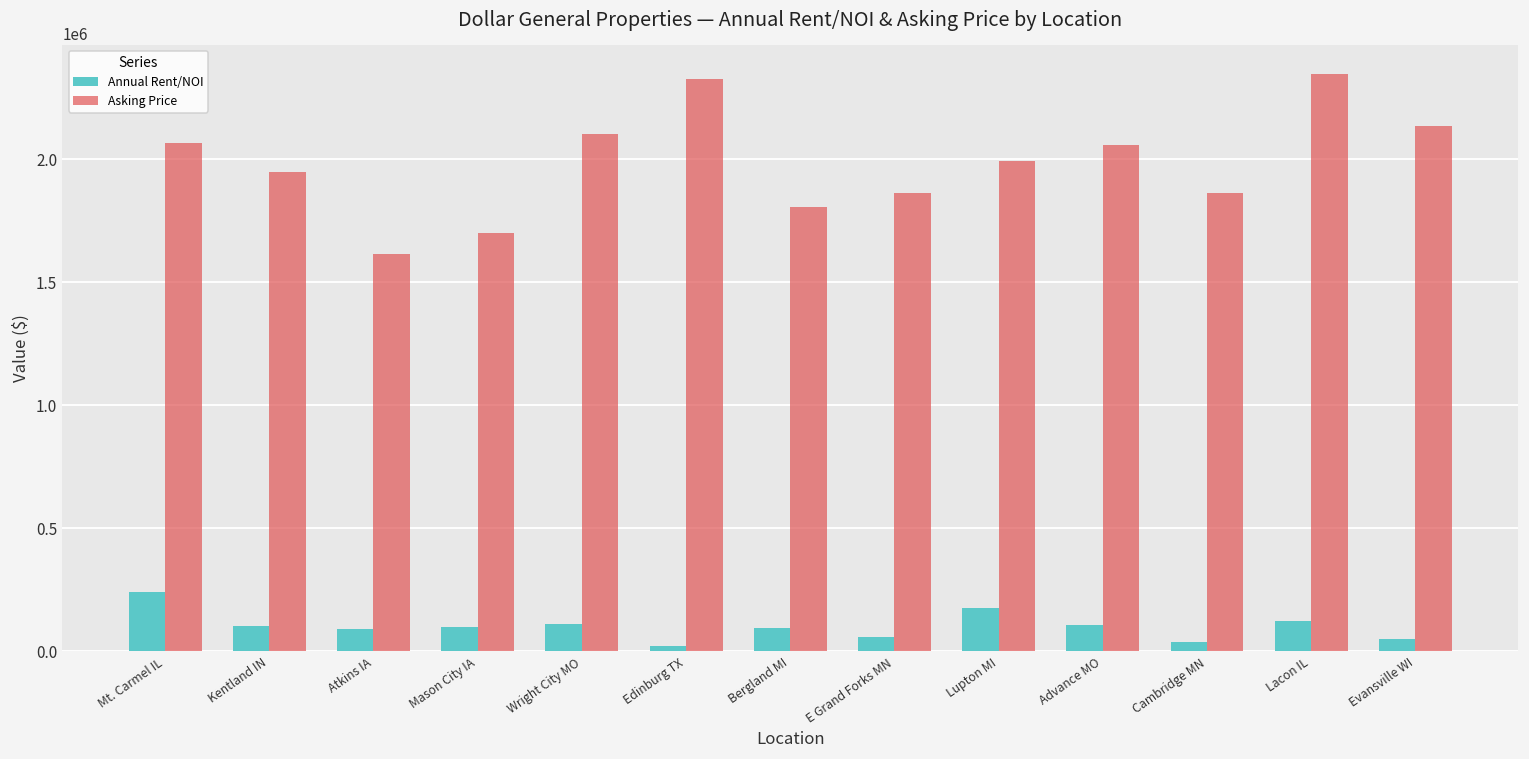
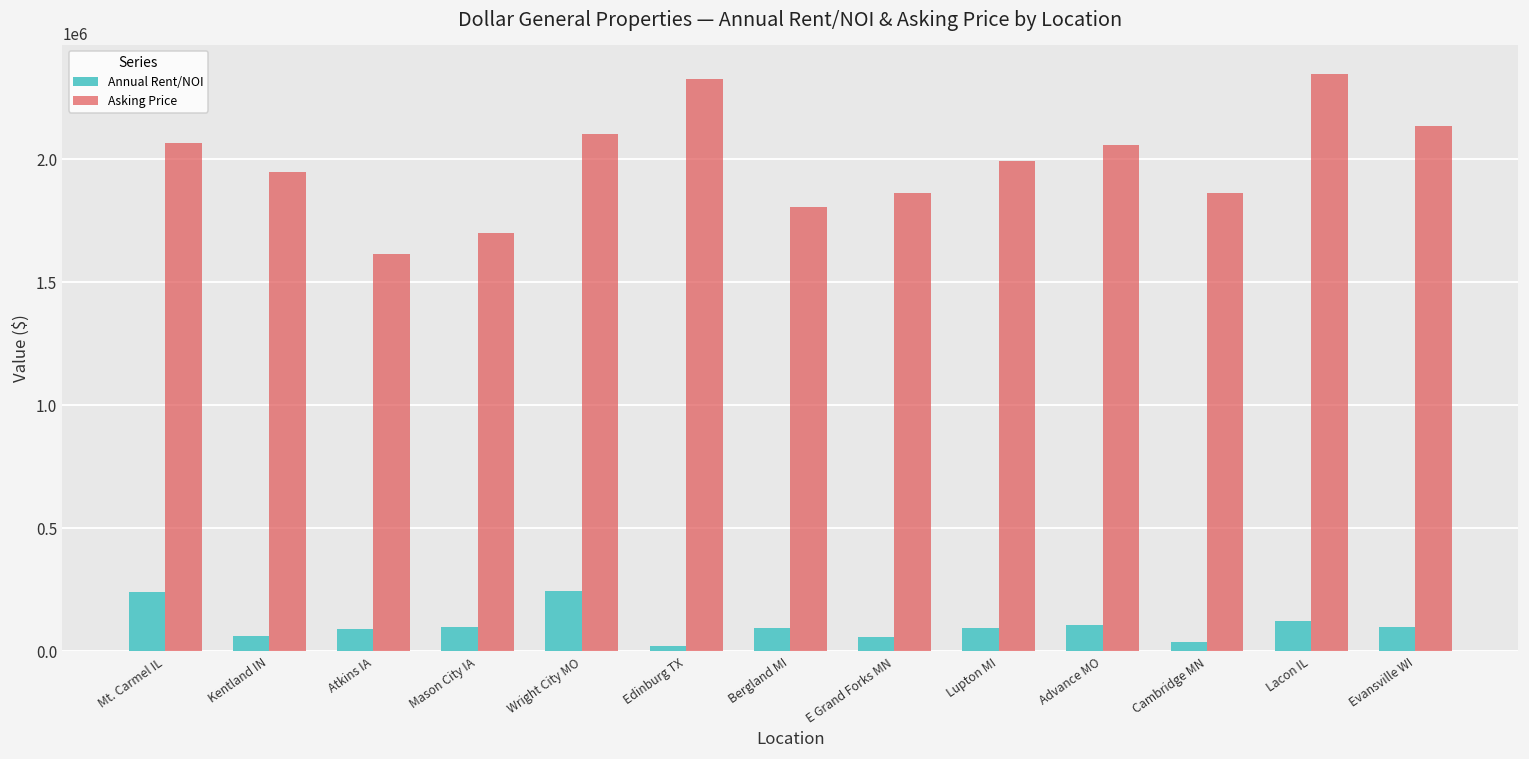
Annual Rent/NOI, Kentland IN: 100000 -> 60000
Annual Rent/NOI, Wright City MO: 110000 -> 240000
Annual Rent/NOI, Lupton MI: 180000 -> 90000
Annual Rent/NOI, Evansville WI: 50000 -> 100000
